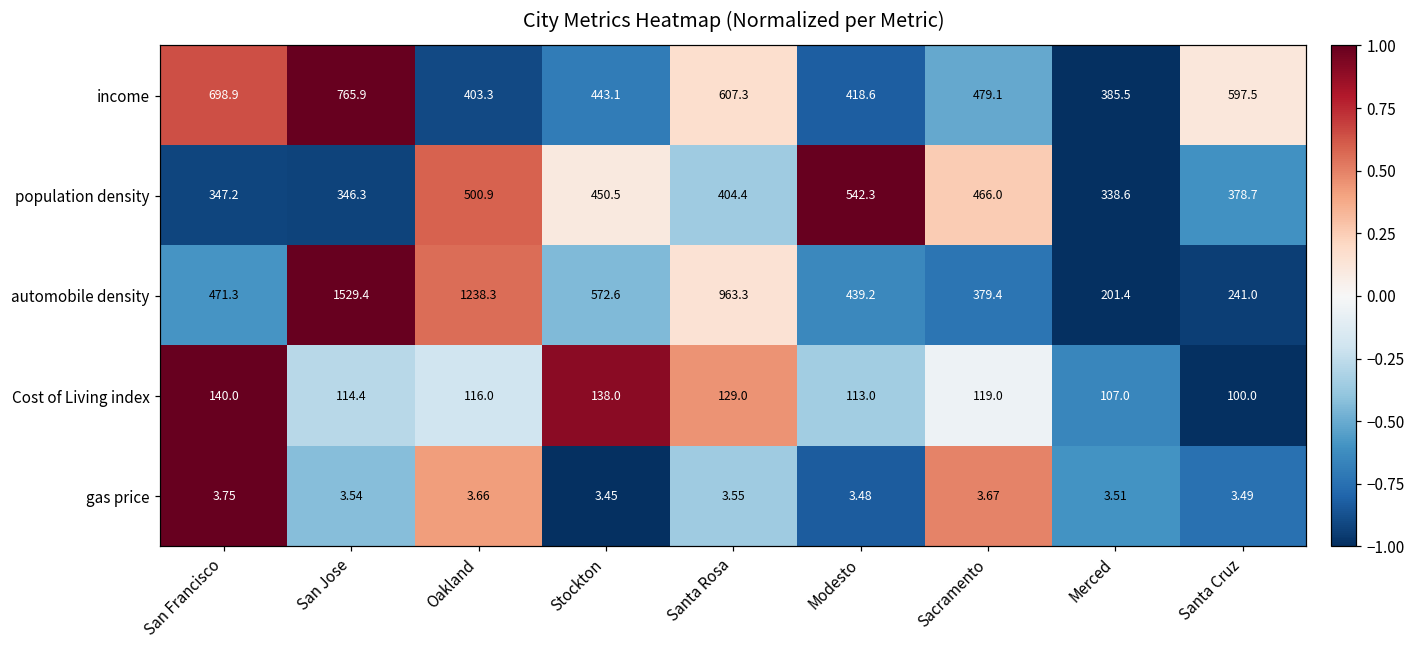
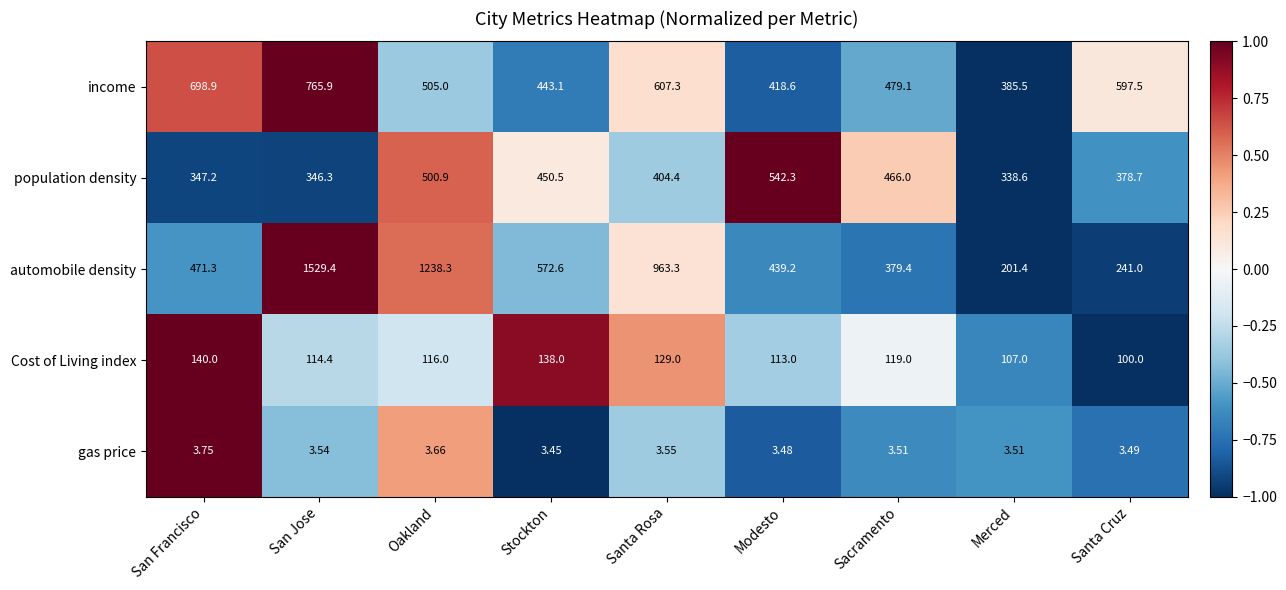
income, Oakland: 403.3 -> 505.0
gas price, Sacramento: 3.67 -> 3.51
